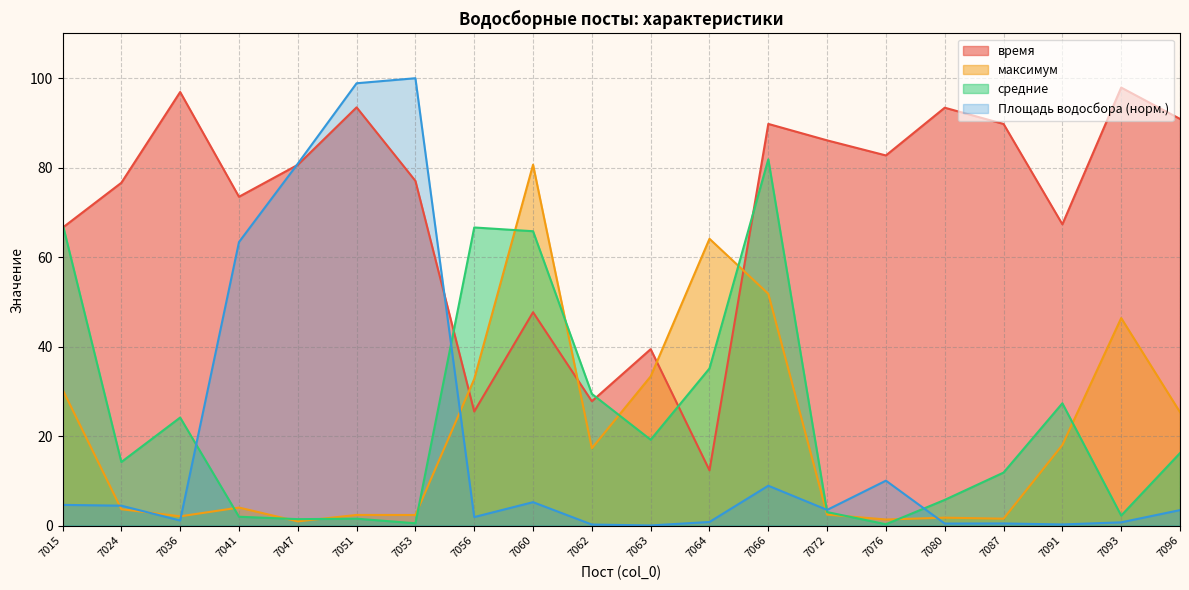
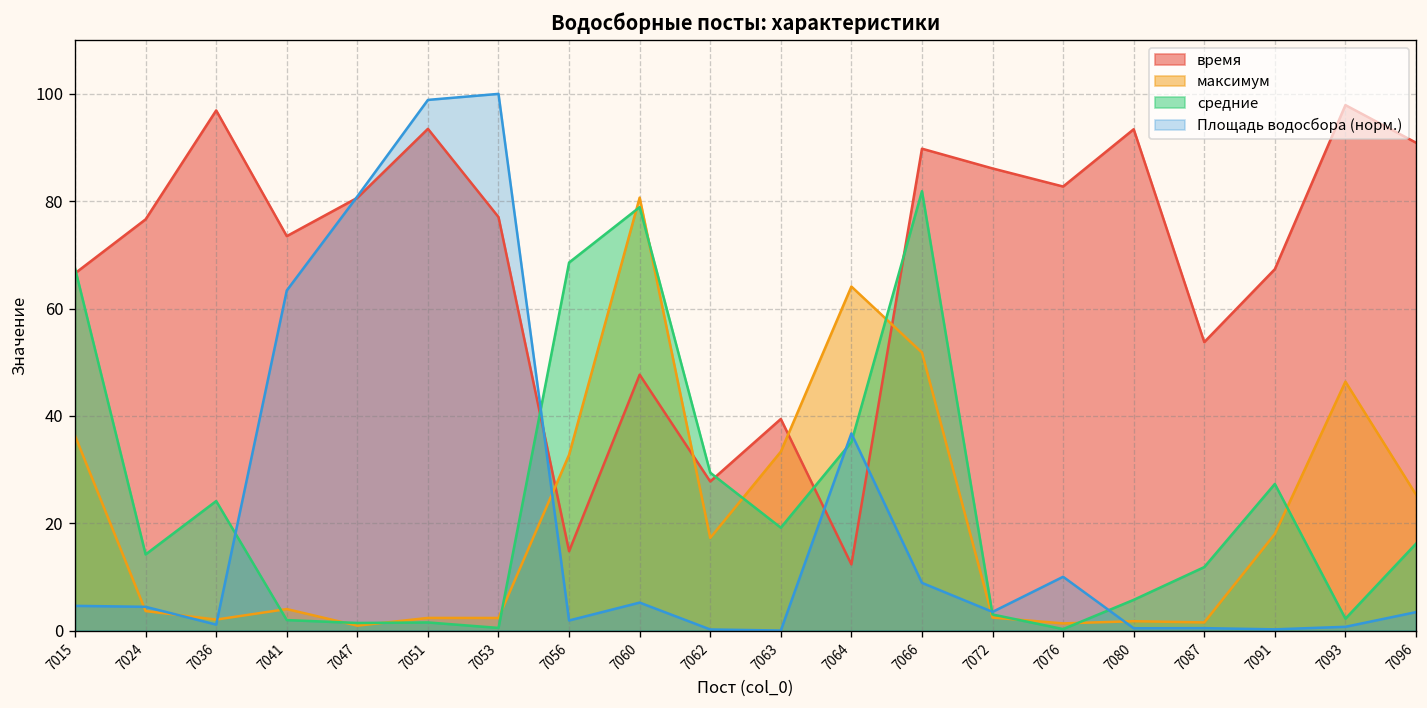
максимум, 7015: 30 -> 36
время, 7056: 26 -> 15
средние, 7056: 67 -> 69
средние, 7060: 66 -> 79
Площадь водосбора (норм.), 7064: 1 -> 37
время, 7087: 90 -> 54
